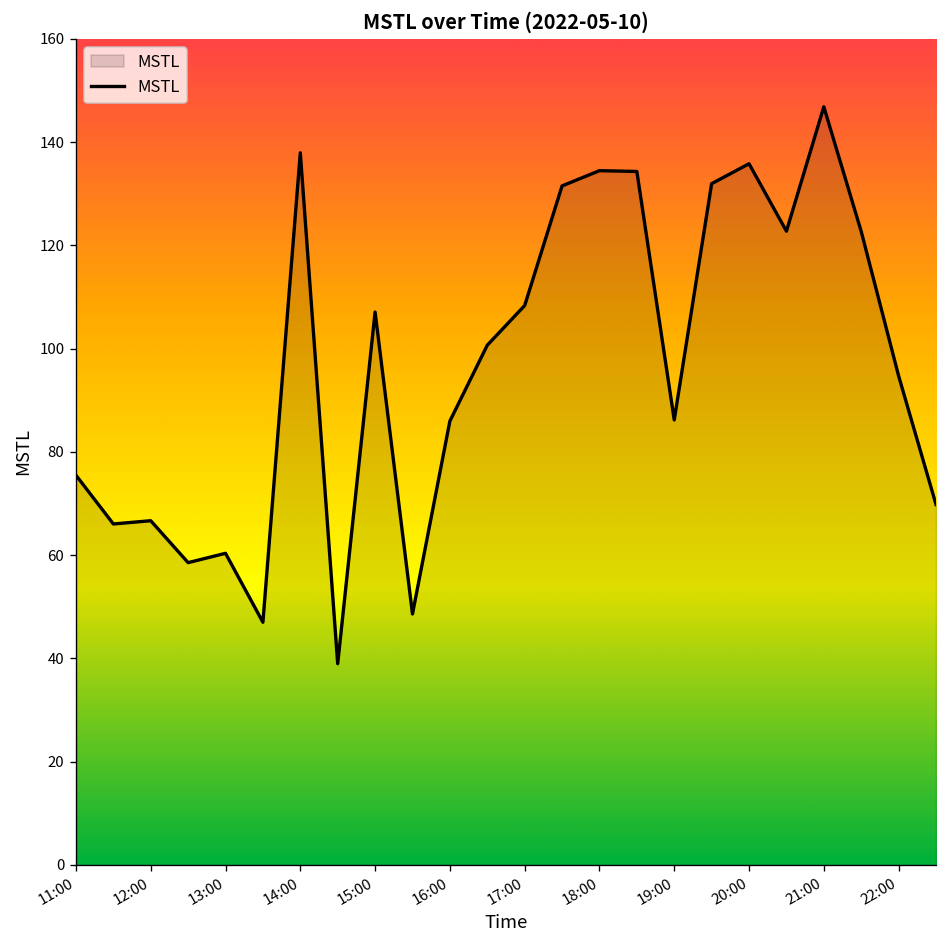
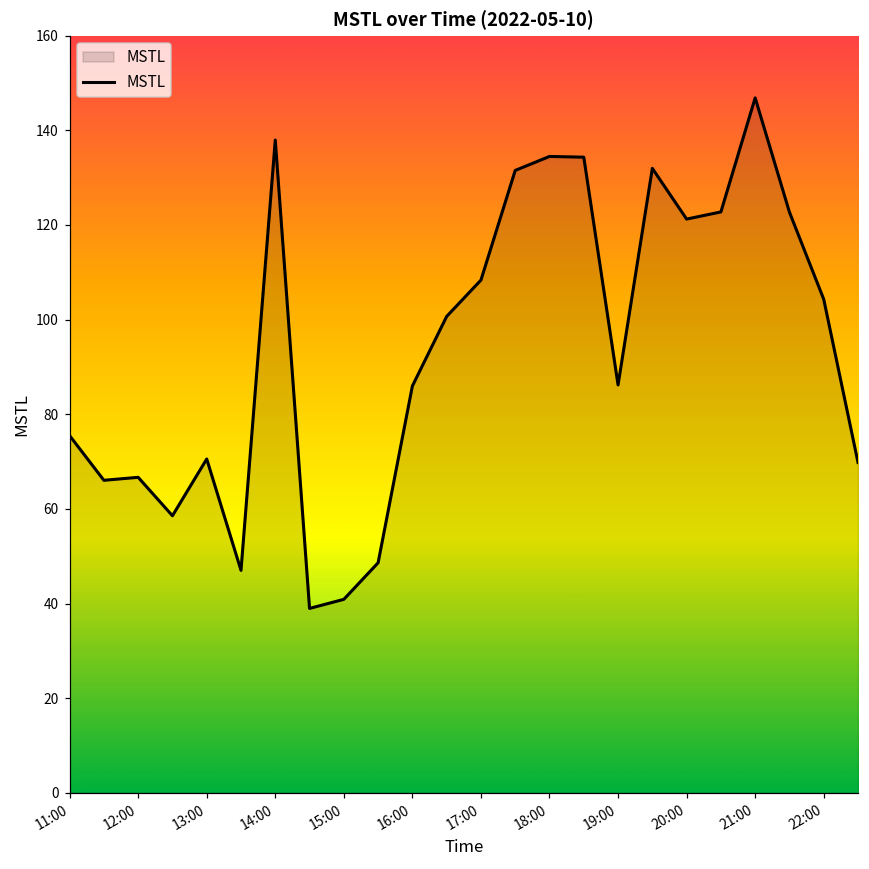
13:00: 60 -> 71
15:00: 107 -> 41
20:00: 136 -> 121
22:00: 95 -> 104
